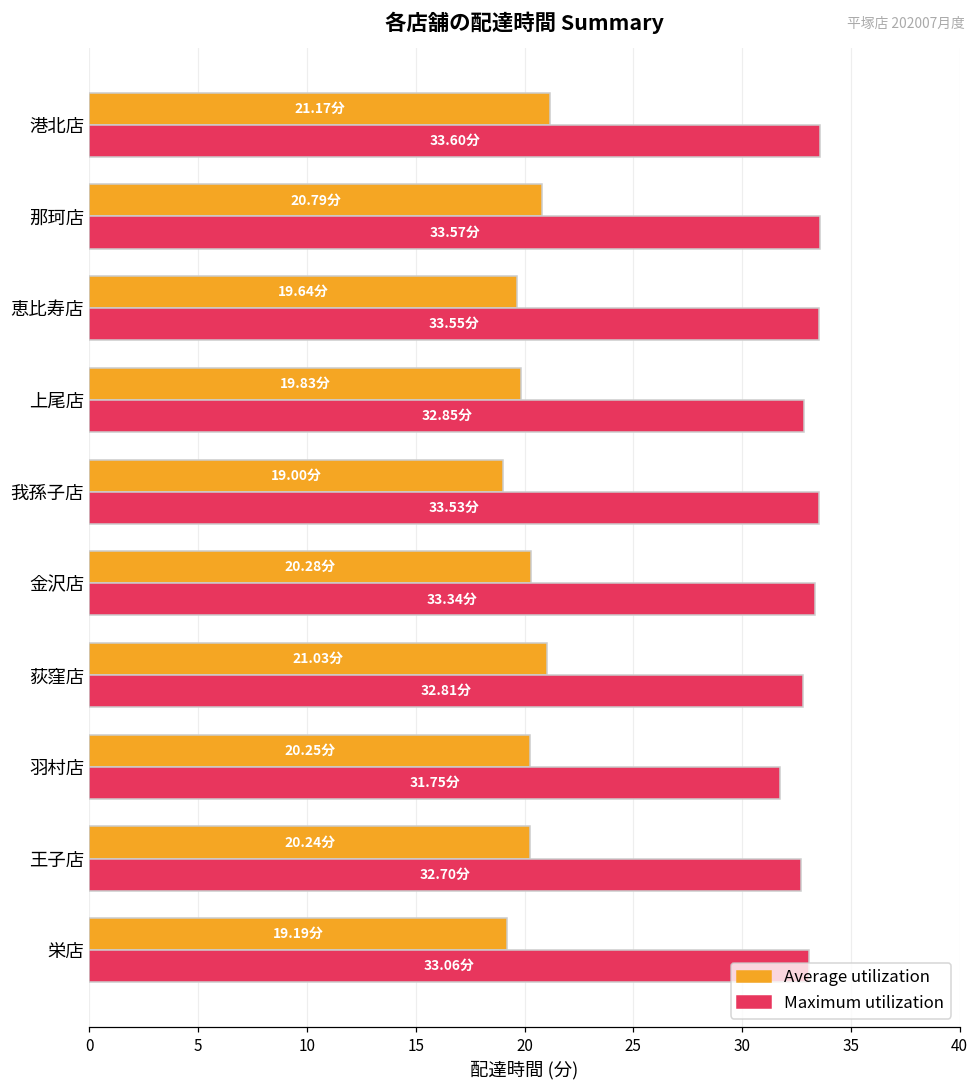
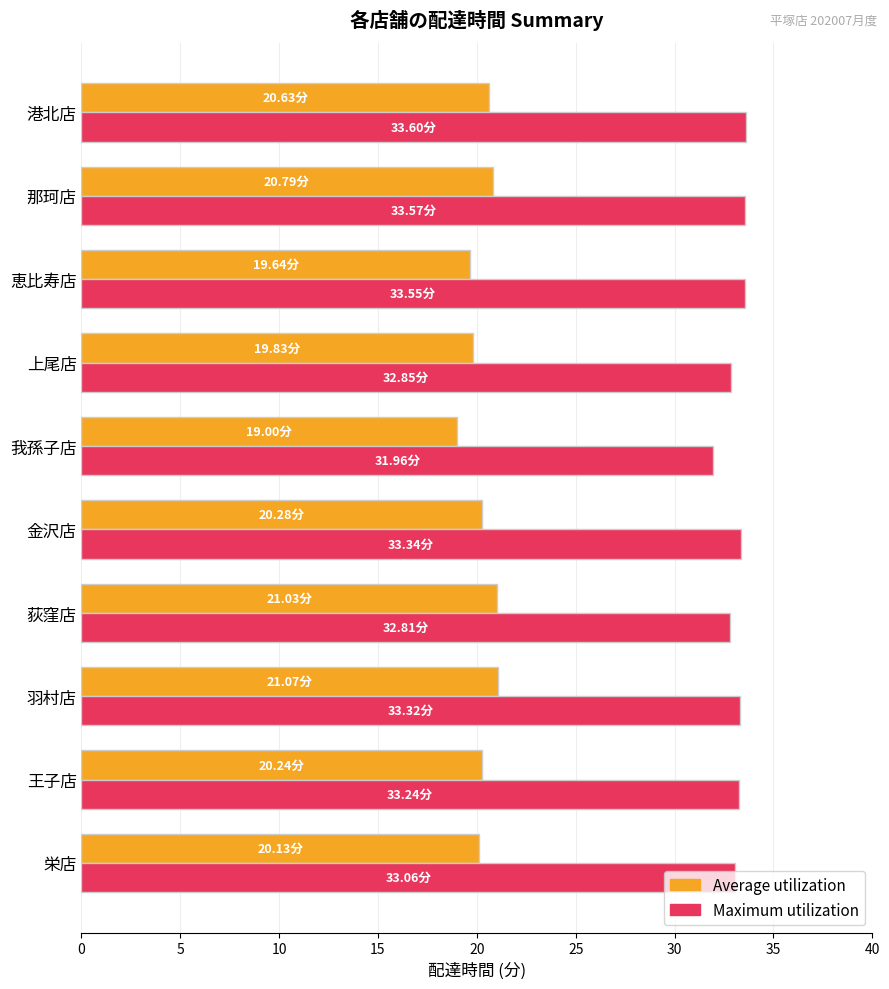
Average utilization, 港北店: 21.17分 -> 20.63分
Maximum utilization, 我孫子店: 33.53分 -> 31.96分
Average utilization, 羽村店: 20.25分 -> 21.07分
Maximum utilization, 羽村店: 31.75分 -> 33.32分
Maximum utilization, 王子店: 32.70分 -> 33.24分
Average utilization, 栄店: 19.19分 -> 20.13分
